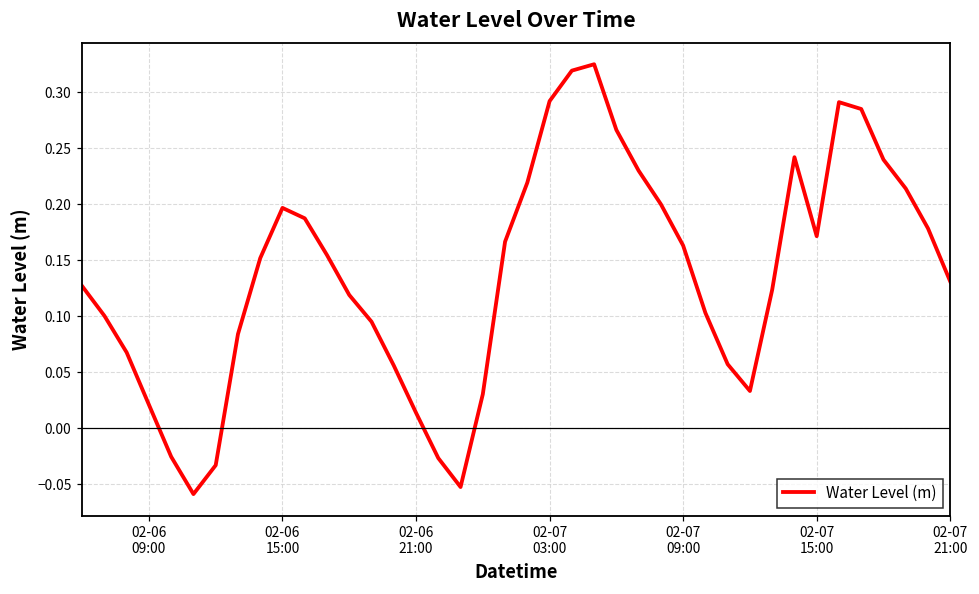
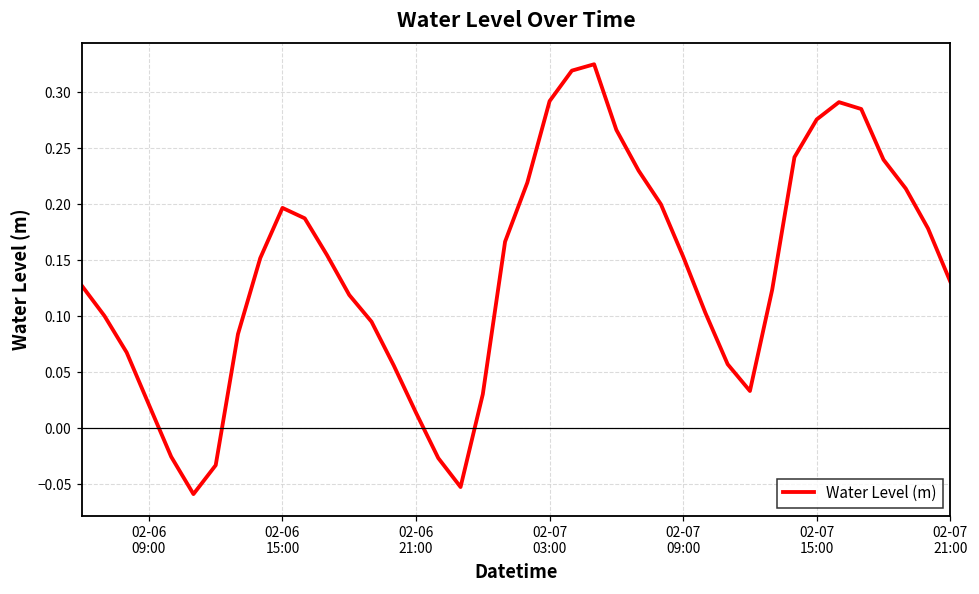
02-07 09:00: 0.163 -> 0.153
02-07 15:00: 0.171 -> 0.276
